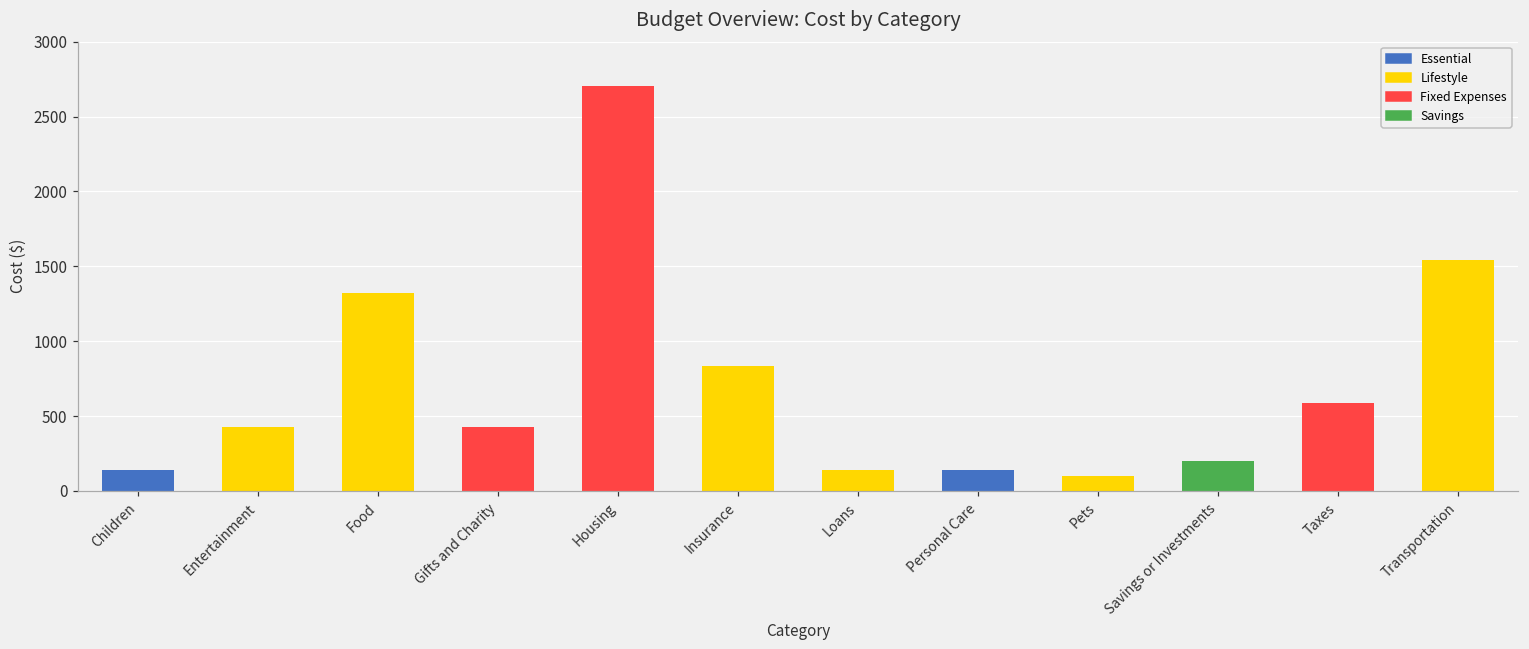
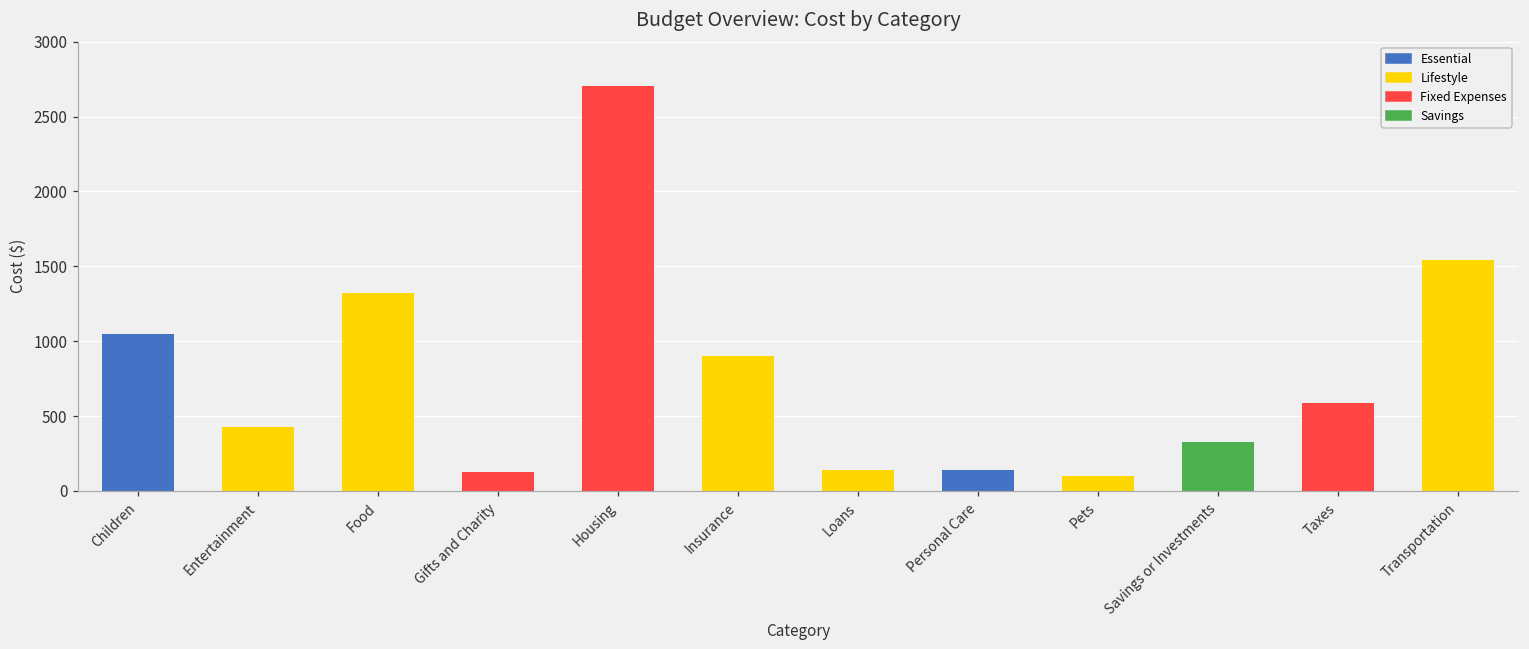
Children: 140 -> 1050
Gifts and Charity: 430 -> 130
Insurance: 830 -> 900
Savings or Investments: 200 -> 330
